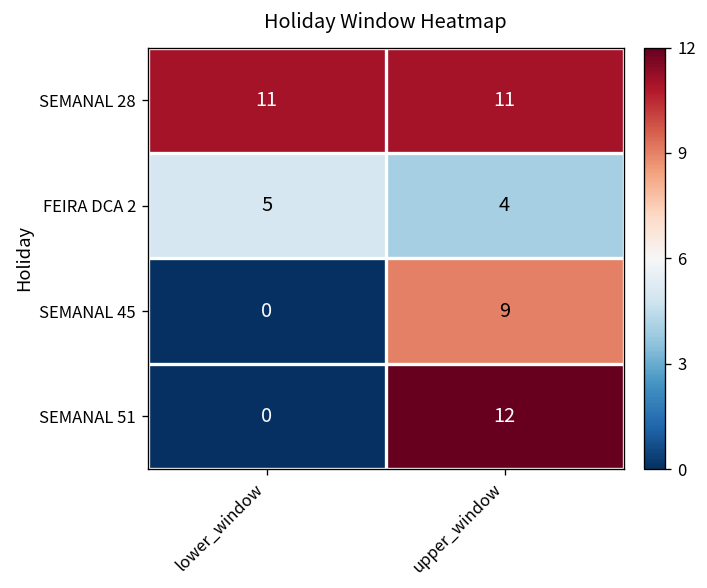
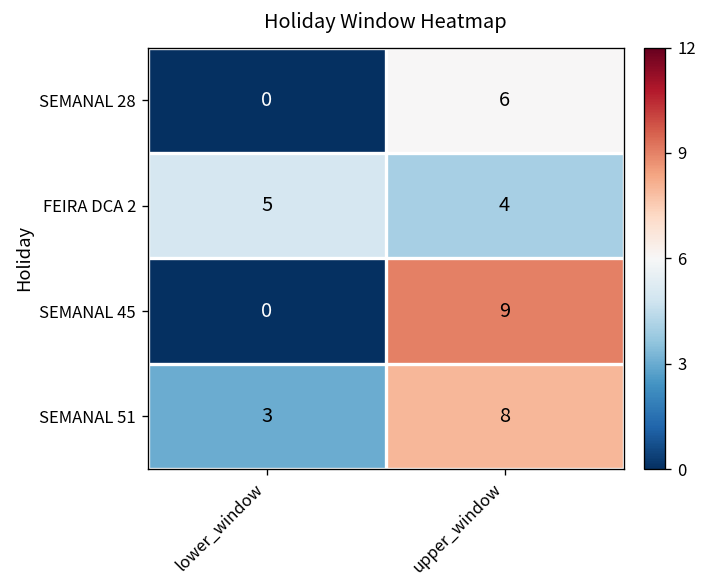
SEMANAL 28, lower_window: 11 -> 0
SEMANAL 28, upper_window: 11 -> 6
SEMANAL 51, lower_window: 0 -> 3
SEMANAL 51, upper_window: 12 -> 8
